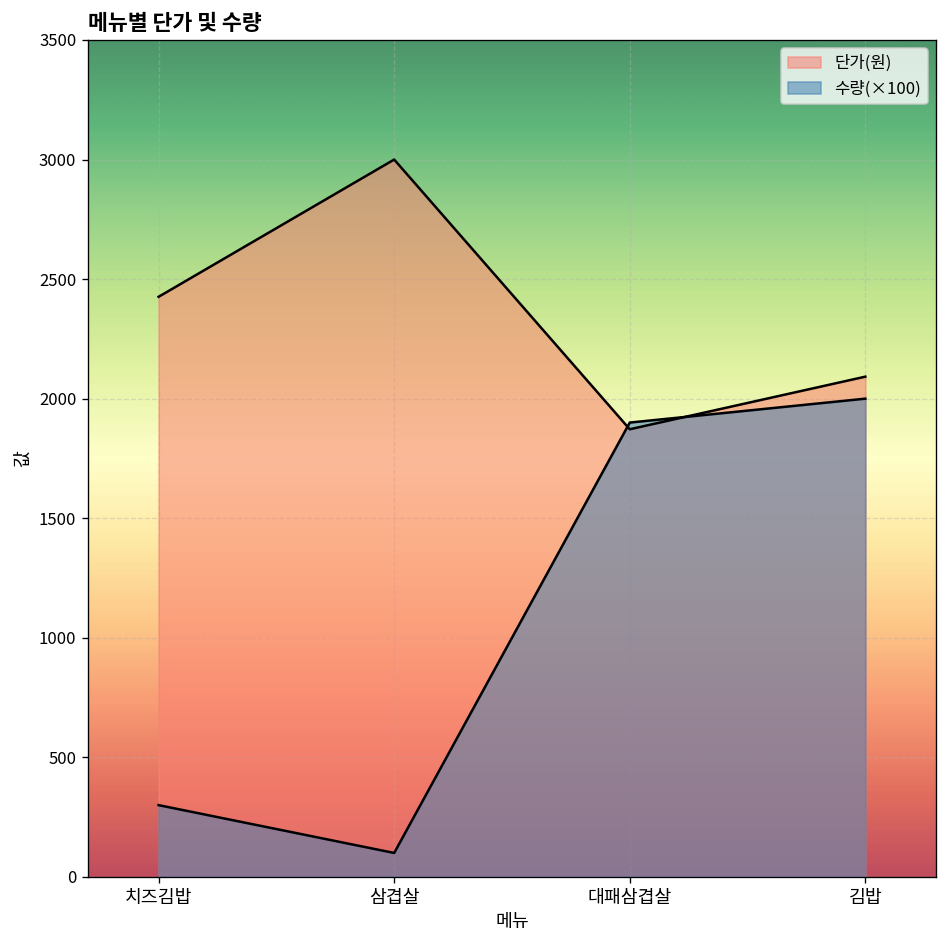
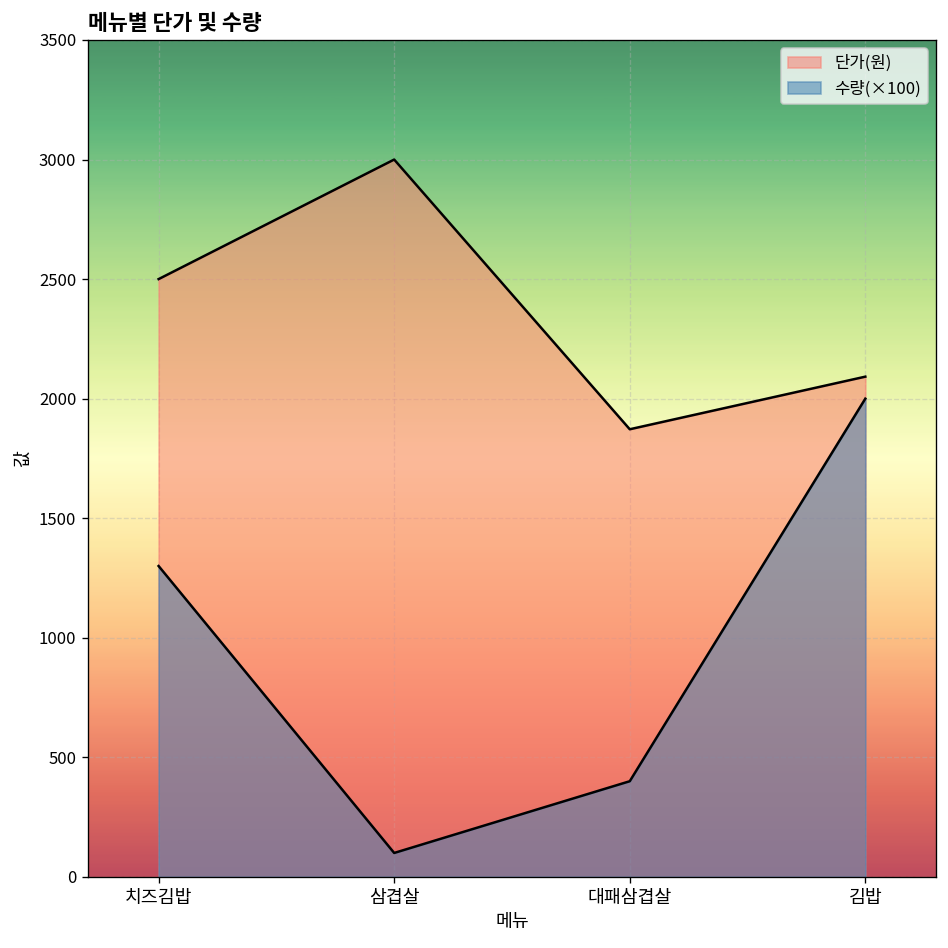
단가(원), 치즈김밥: 2430 -> 2500
수량(×100), 치즈김밥: 300 -> 1300
수량(×100), 대패삼겹살: 1900 -> 400
